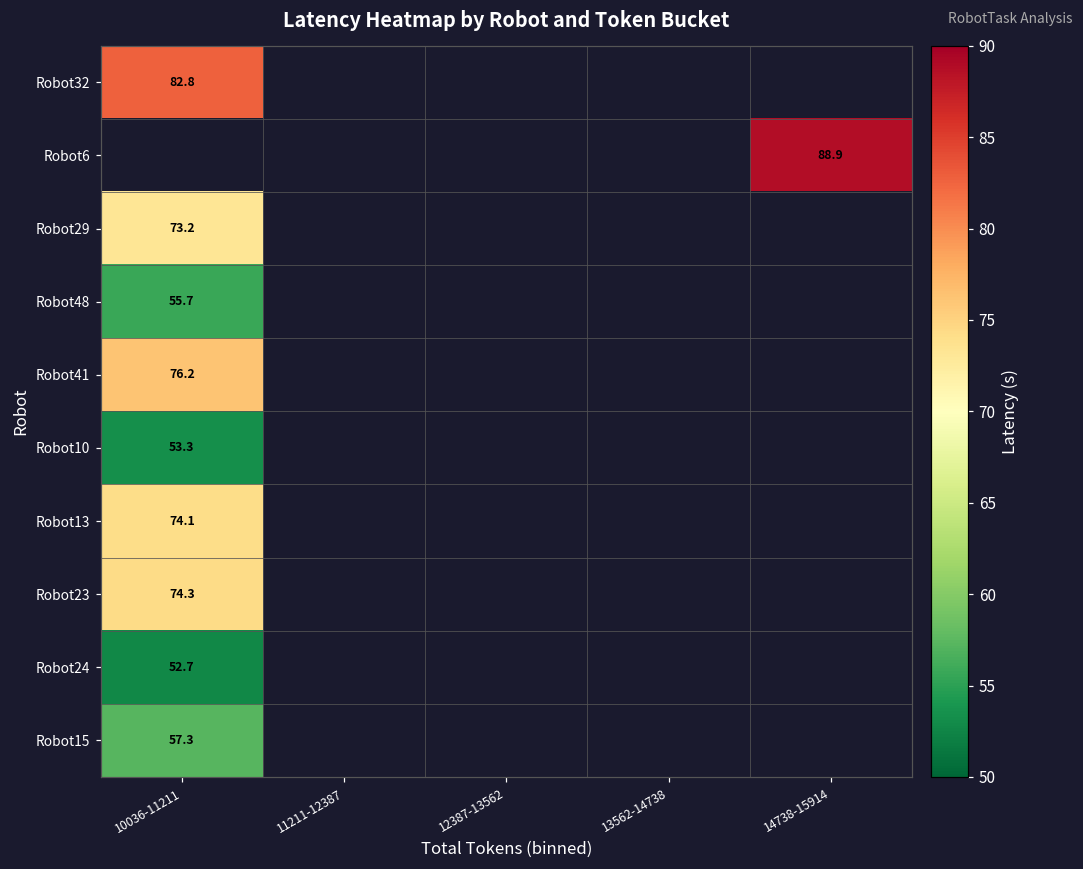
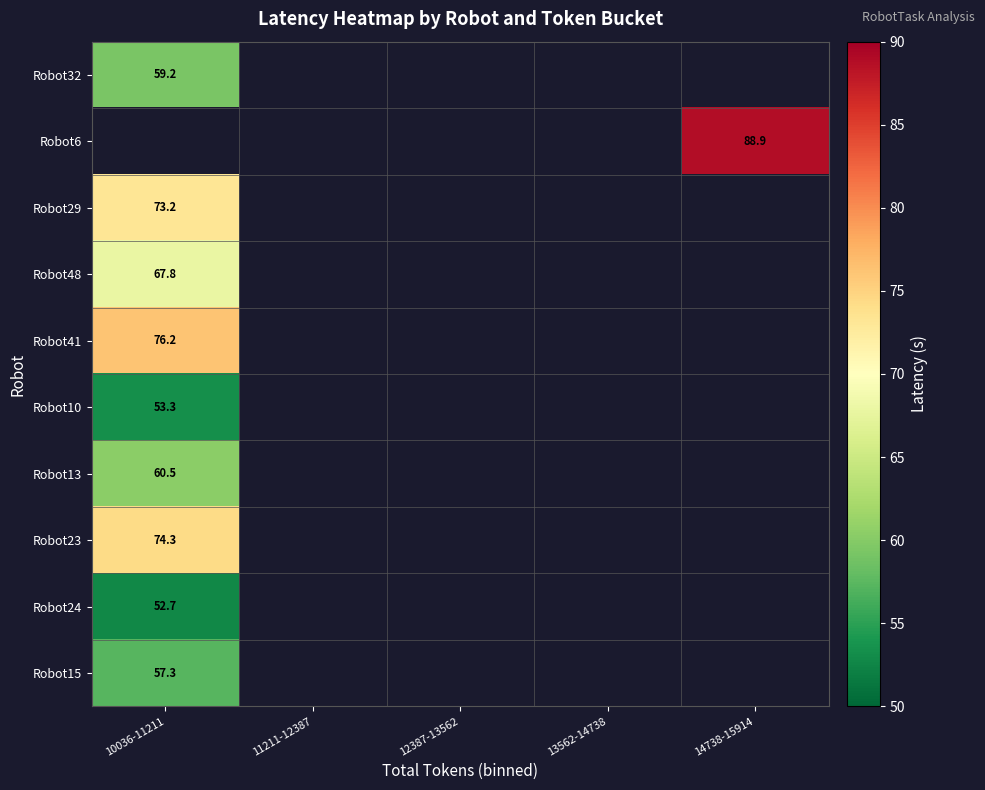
Robot32, 10036-11211: 82.8 -> 59.2
Robot48, 10036-11211: 55.7 -> 67.8
Robot13, 10036-11211: 74.1 -> 60.5
